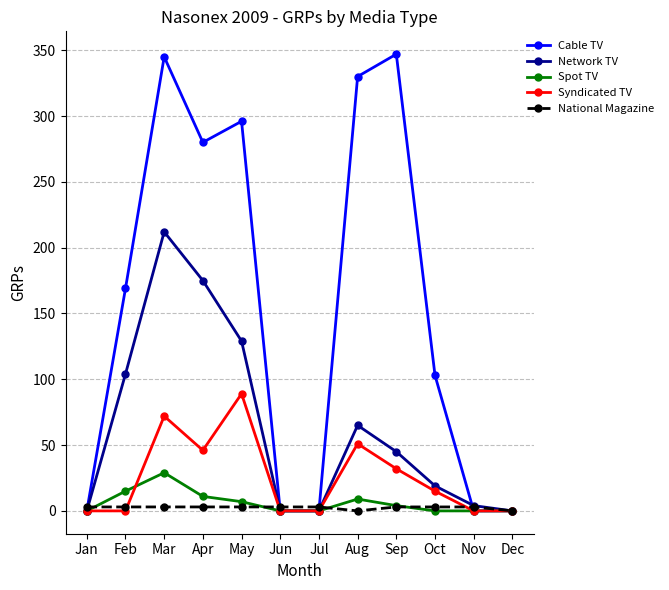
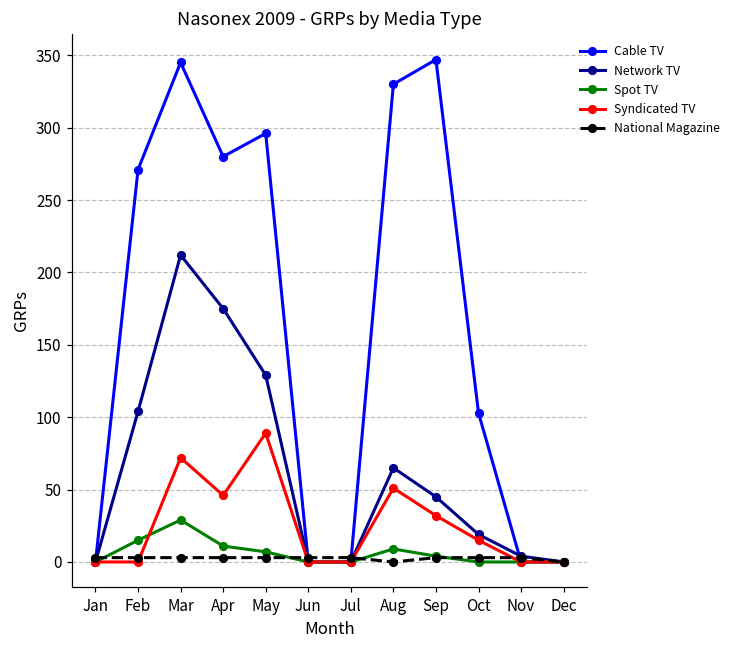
Cable TV, Feb: 169 -> 271
